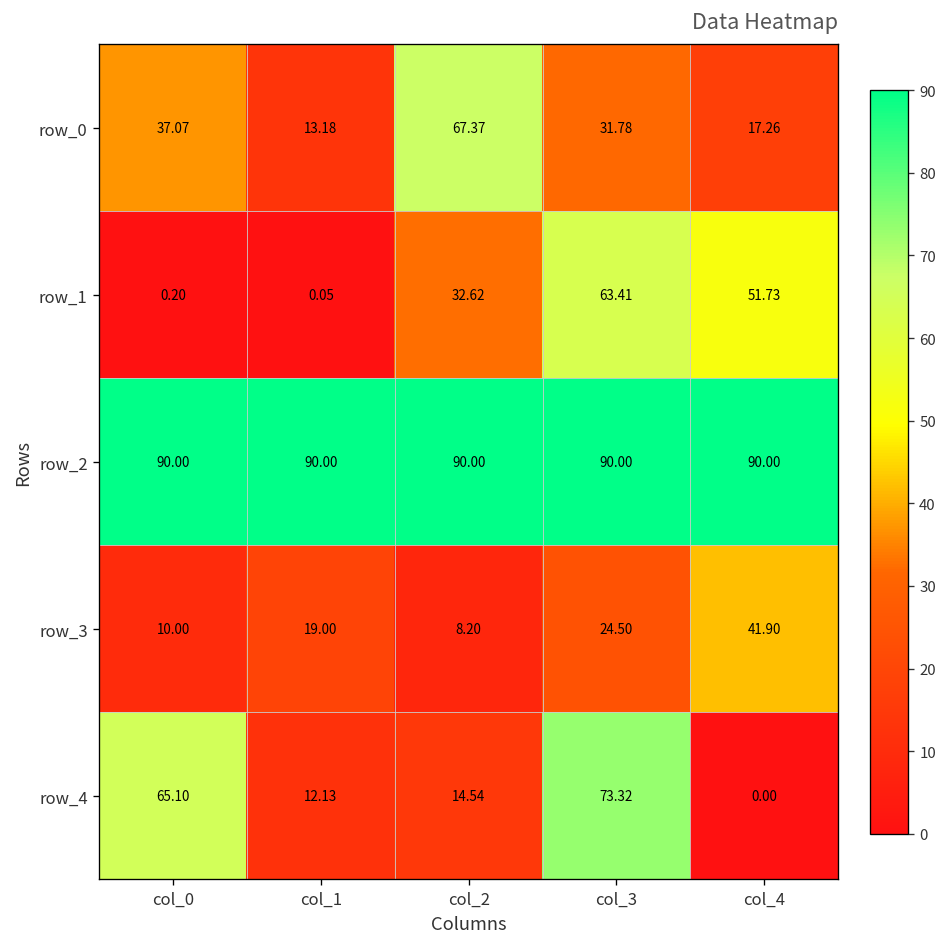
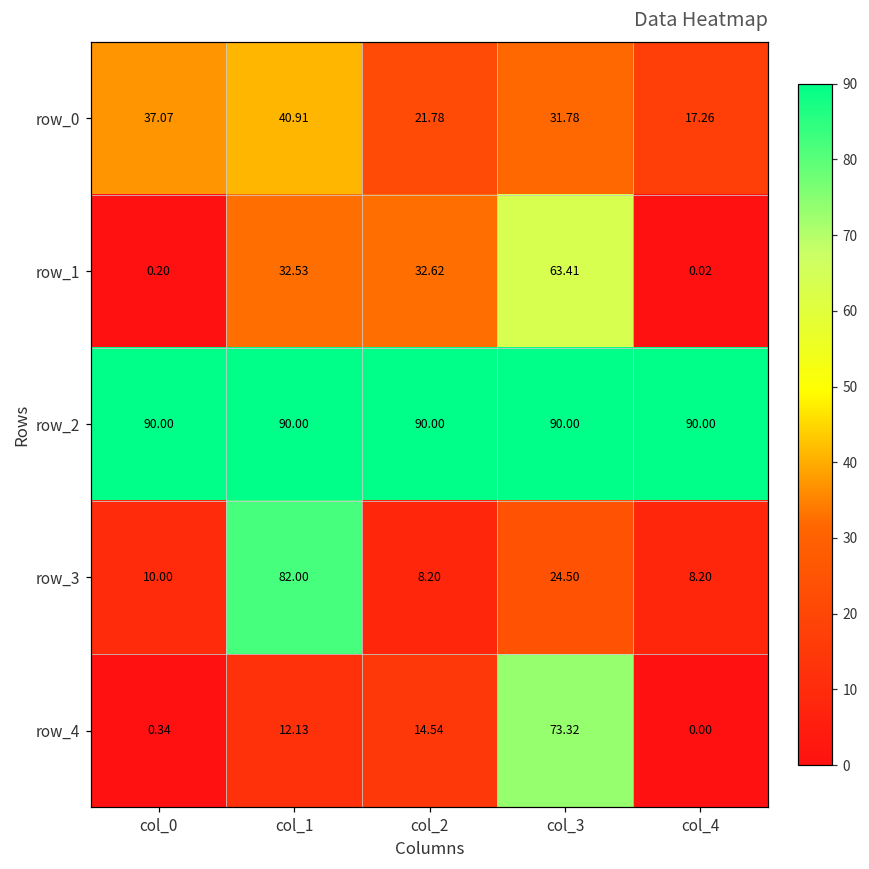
row_0, col_1: 13.18 -> 40.91
row_0, col_2: 67.37 -> 21.78
row_1, col_1: 0.05 -> 32.53
row_1, col_4: 51.73 -> 0.02
row_3, col_1: 19.00 -> 82.00
row_3, col_4: 41.90 -> 8.20
row_4, col_0: 65.10 -> 0.34
